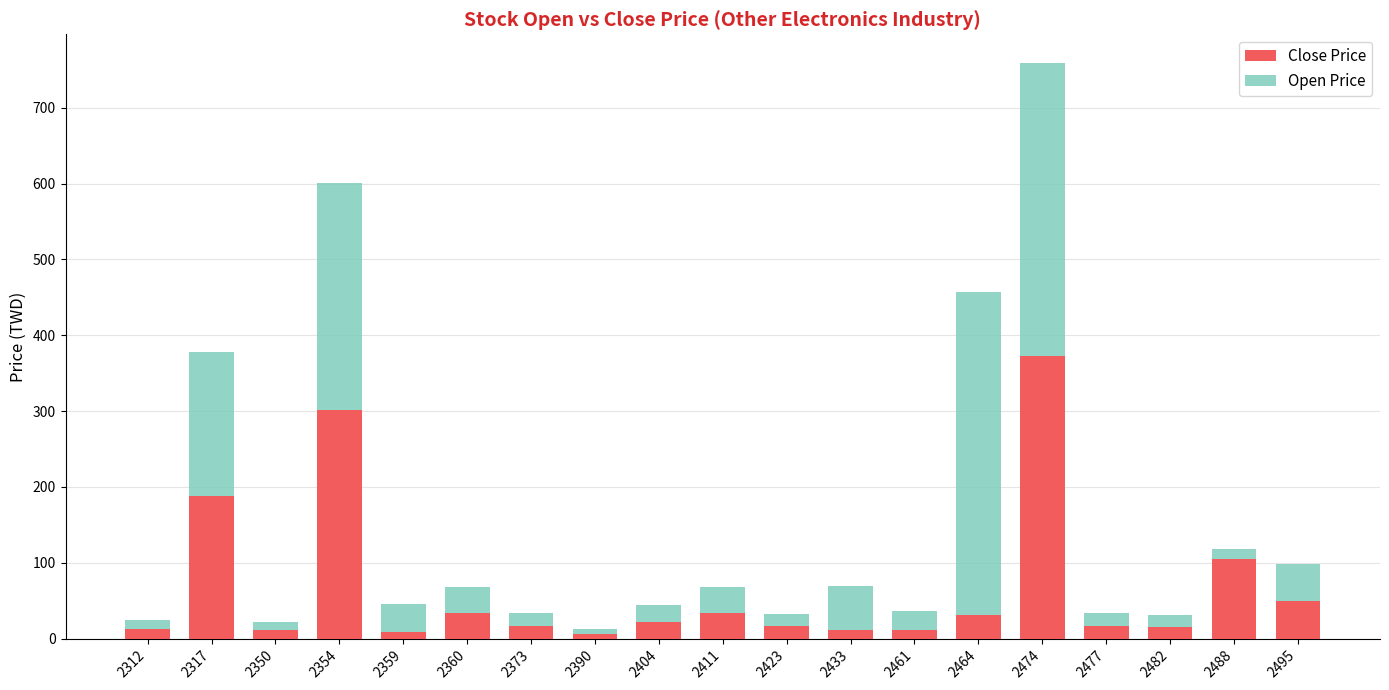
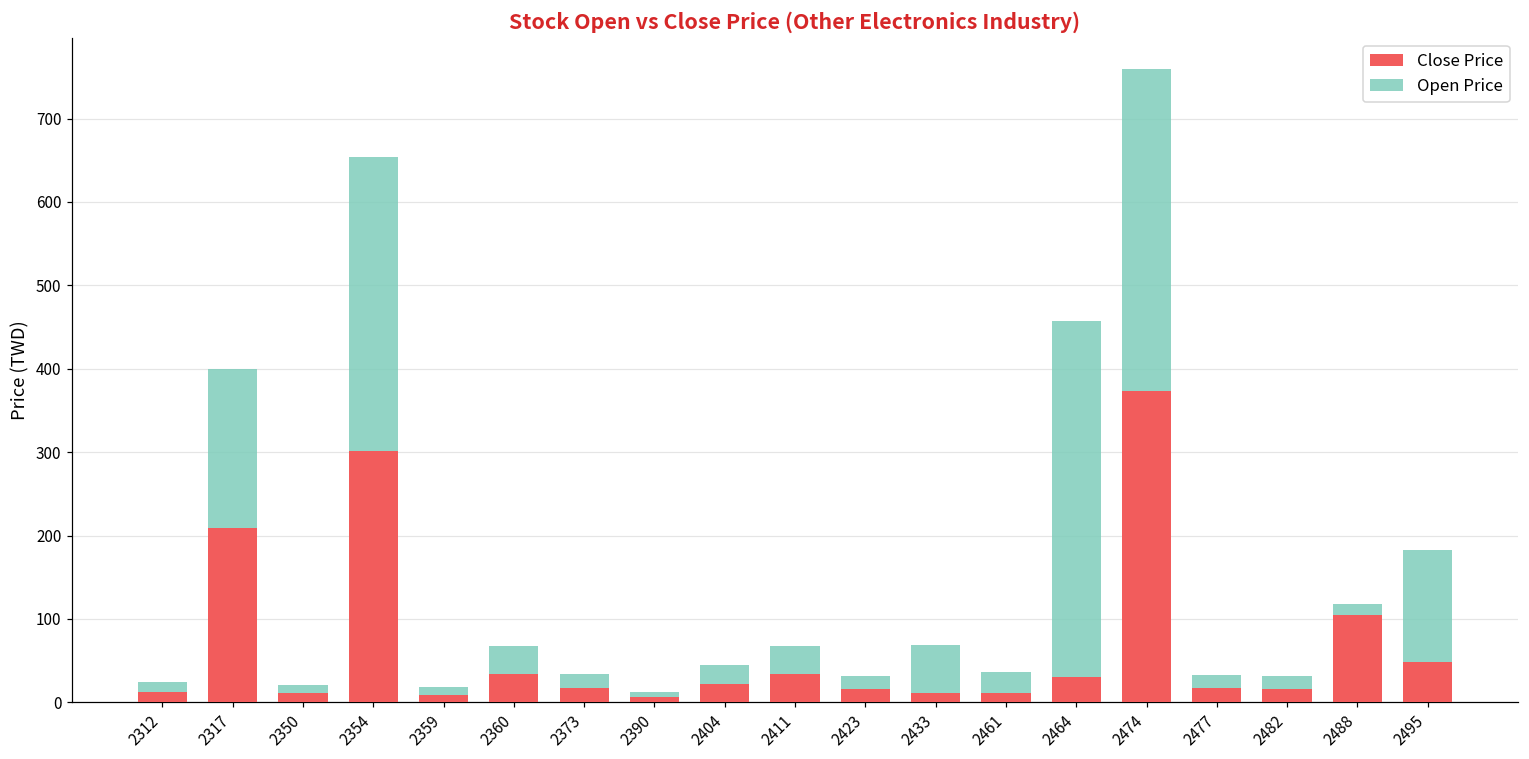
Close Price, 2317: 190 -> 210
Open Price, 2354: 300 -> 350
Open Price, 2359: 40 -> 10
Open Price, 2495: 50 -> 130
